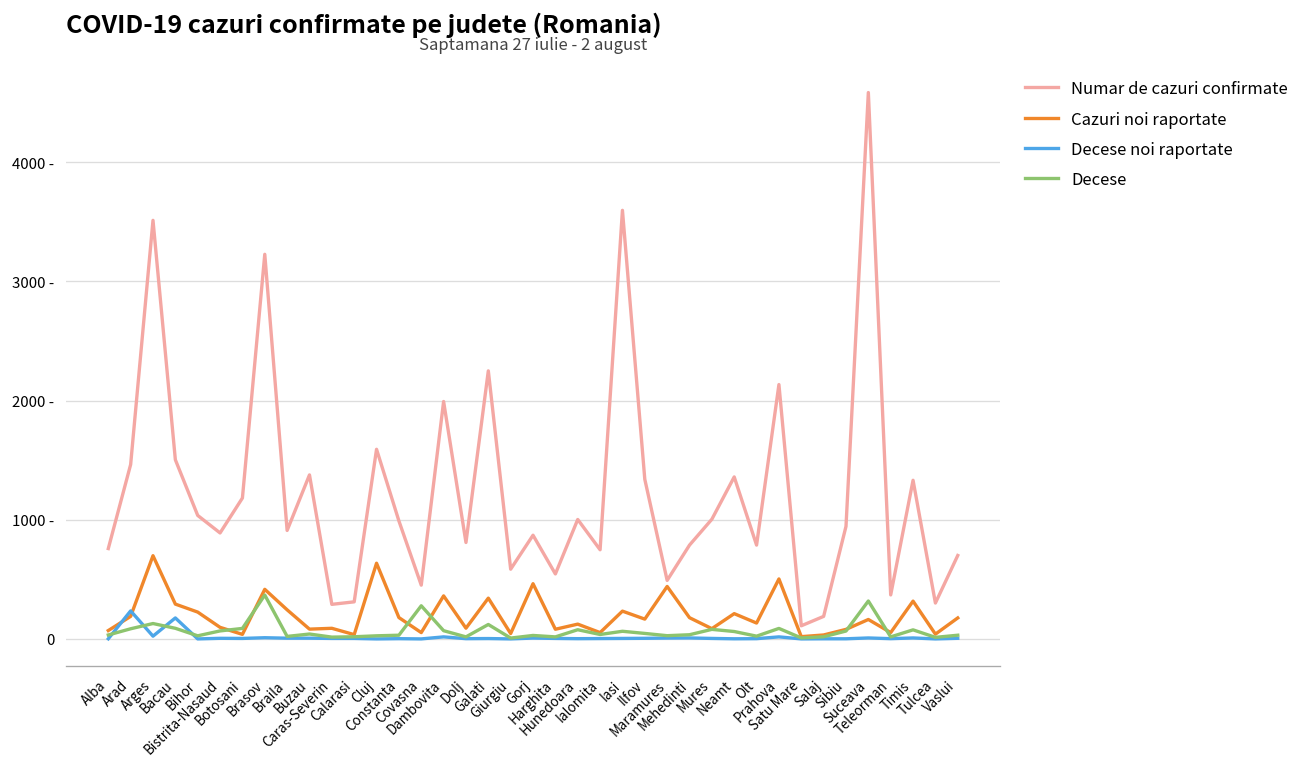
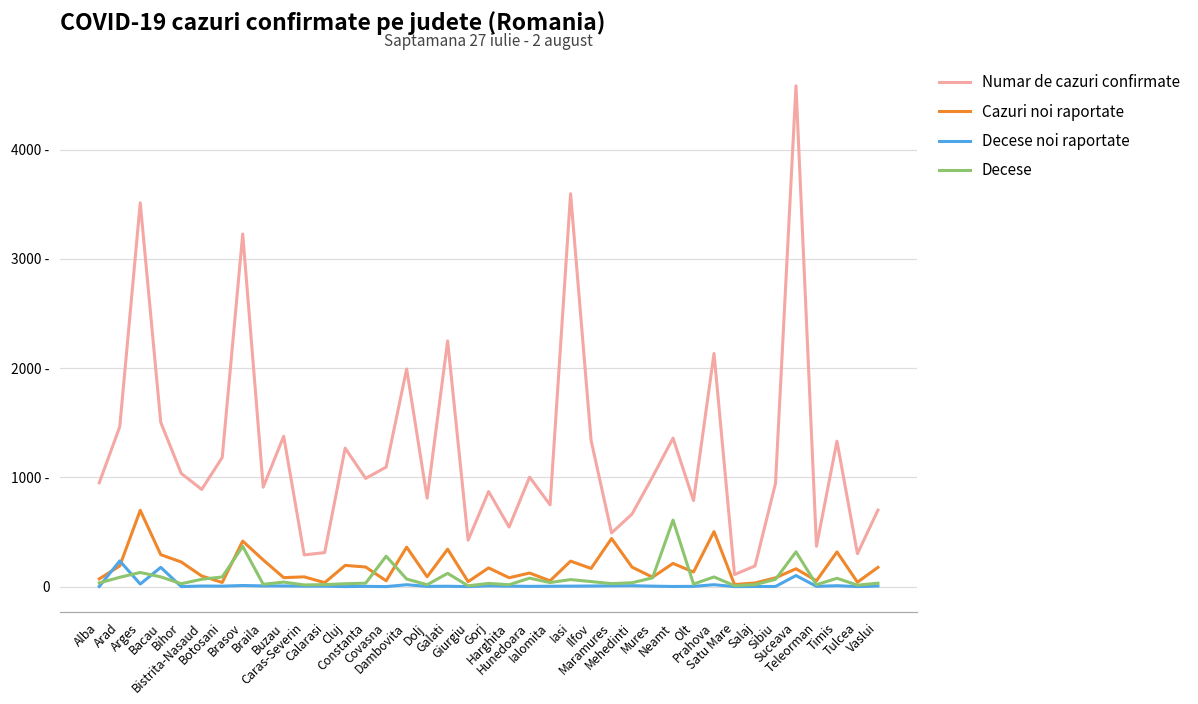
Numar de cazuri confirmate, Alba: 800 - -> 1000 -
Numar de cazuri confirmate, Cluj: 1600 - -> 1300 -
Cazuri noi raportate, Cluj: 600 - -> 200 -
Numar de cazuri confirmate, Covasna: 500 - -> 1100 -
Numar de cazuri confirmate, Giurgiu: 600 - -> 400 -
Cazuri noi raportate, Gorj: 500 - -> 200 -
Numar de cazuri confirmate, Mehedinti: 800 - -> 700 -
Decese, Neamt: 100 - -> 600 -
Decese noi raportate, Suceava: 0 - -> 100 -
